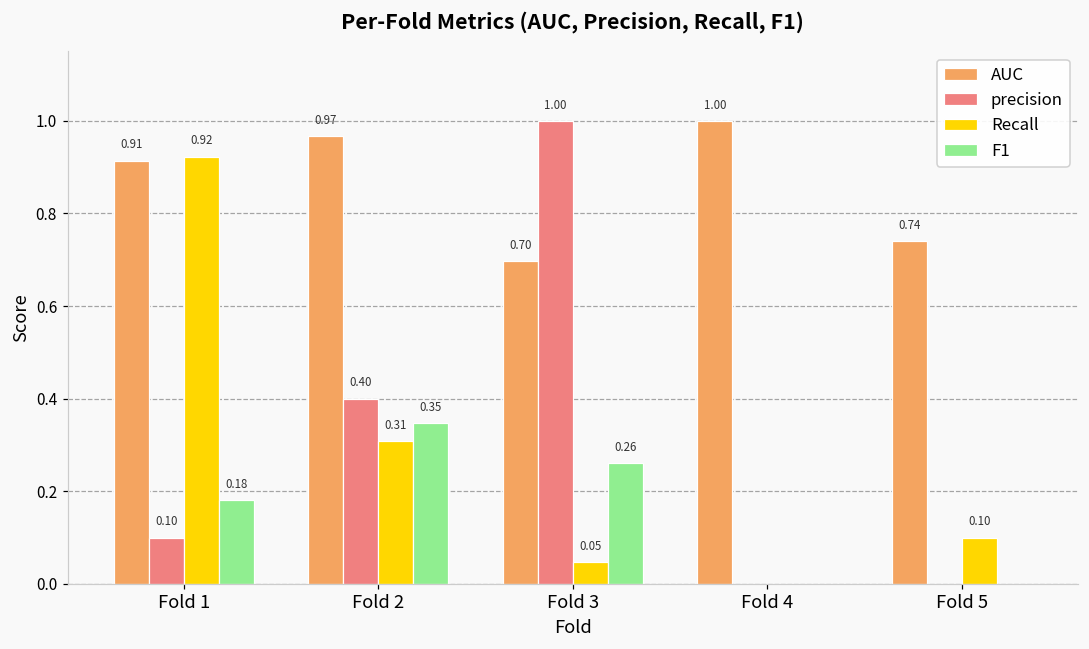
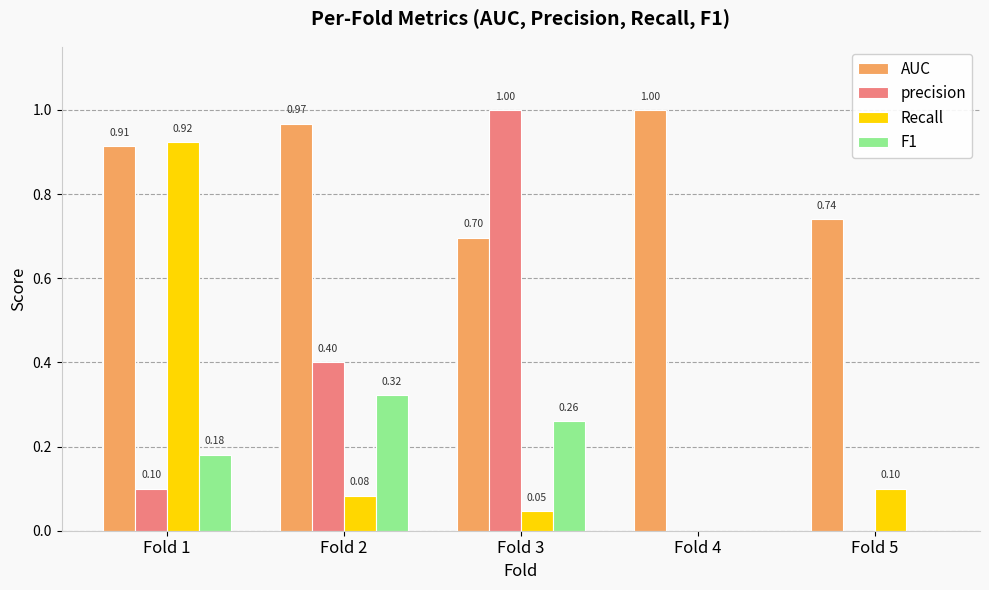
Recall, Fold 2: 0.31 -> 0.08
F1, Fold 2: 0.35 -> 0.32
